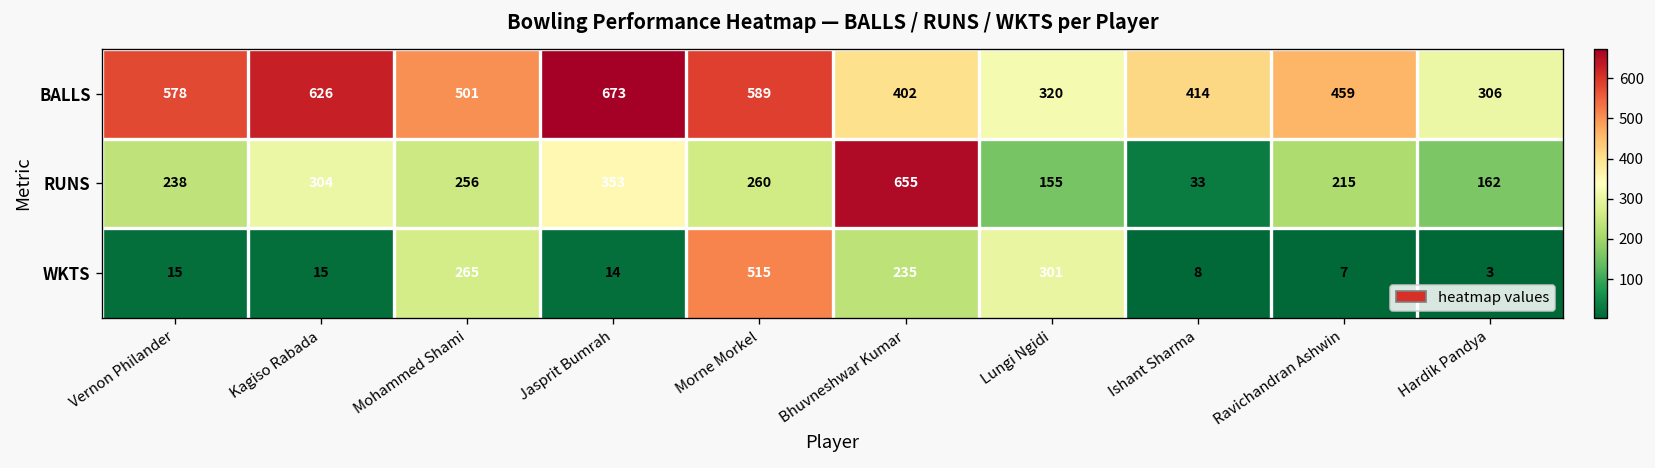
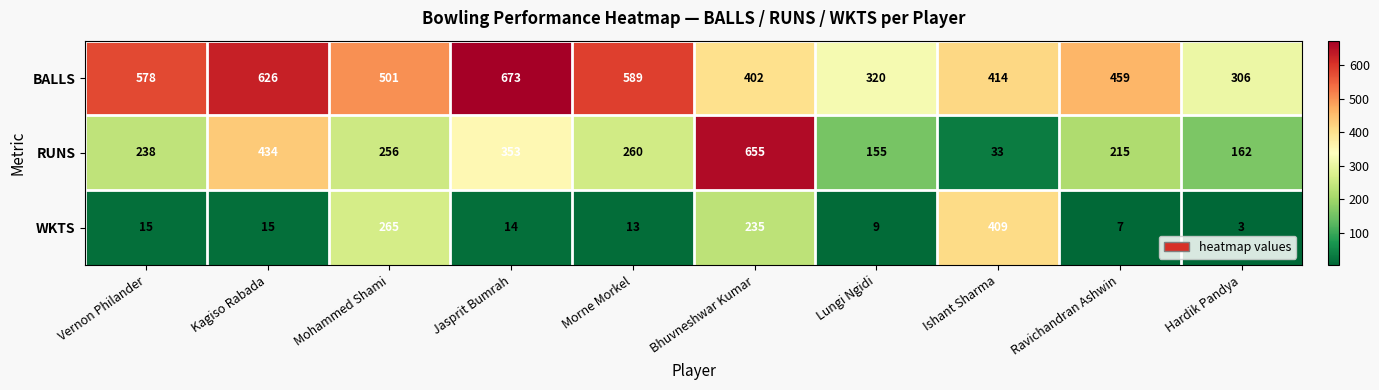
RUNS, Kagiso Rabada: 304 -> 434
WKTS, Morne Morkel: 515 -> 13
WKTS, Lungi Ngidi: 301 -> 9
WKTS, Ishant Sharma: 8 -> 409
